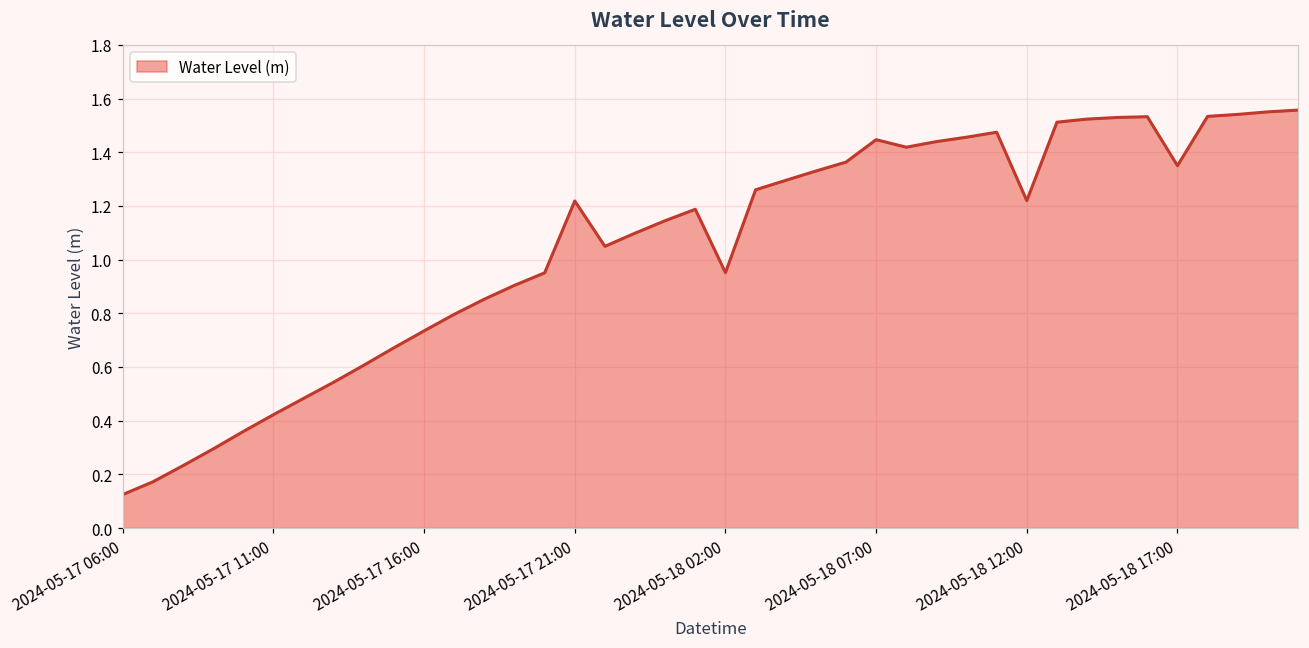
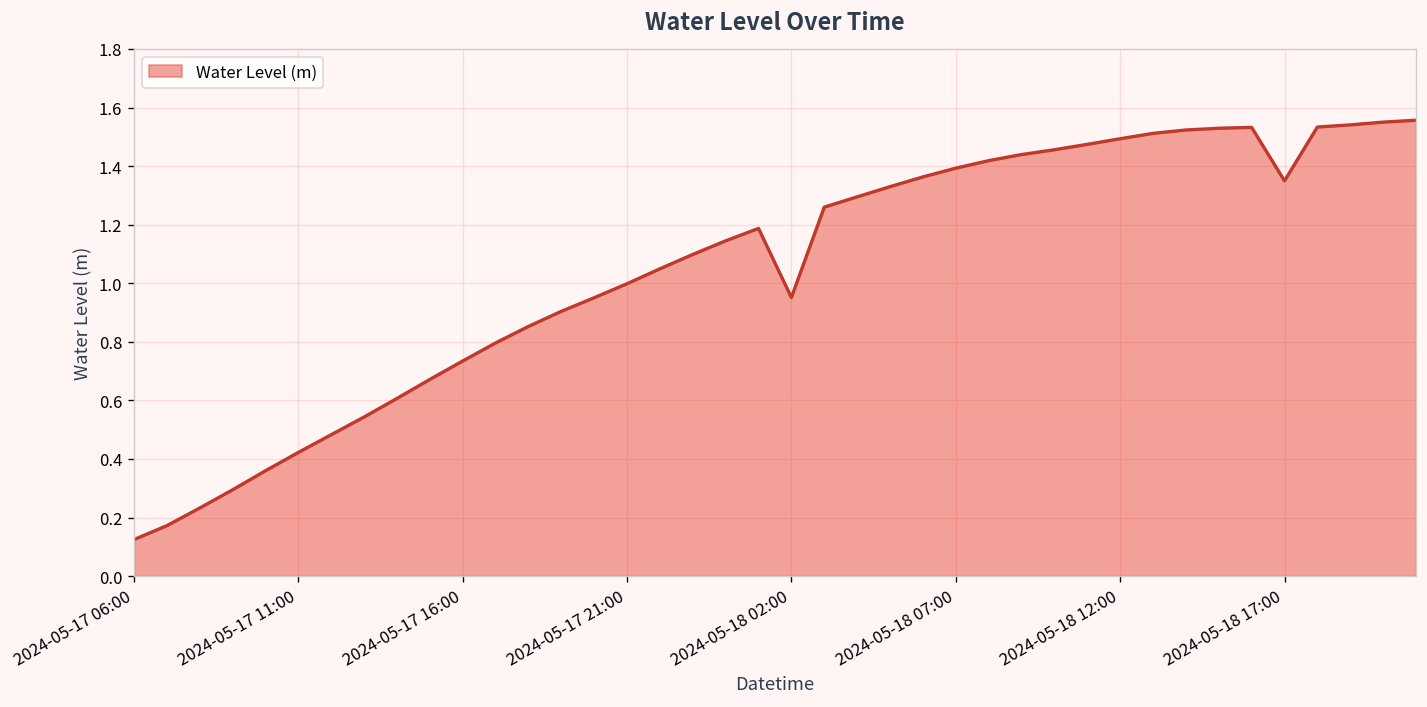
2024-05-17 21:00: 1.22 -> 1.00
2024-05-18 07:00: 1.45 -> 1.39
2024-05-18 12:00: 1.22 -> 1.49
